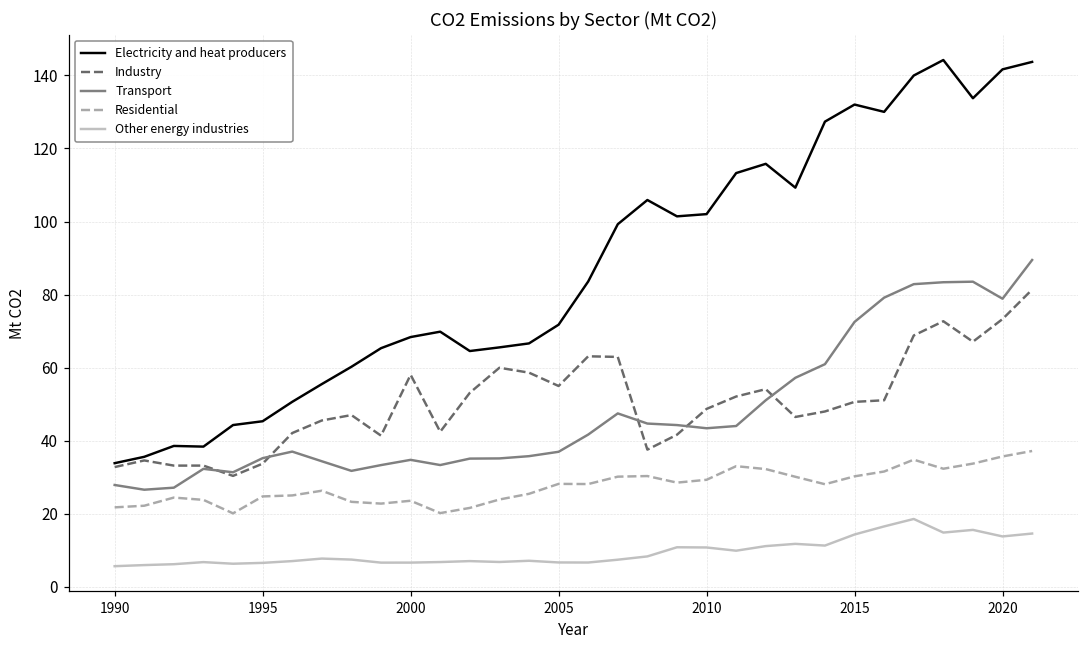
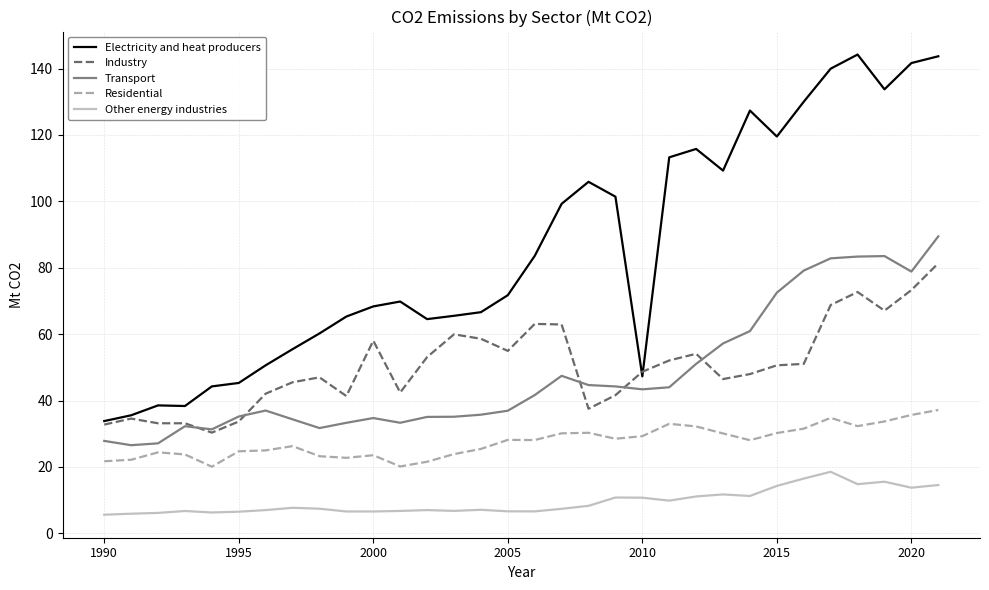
Electricity and heat producers, 2010: 102 -> 47
Electricity and heat producers, 2015: 132 -> 120
